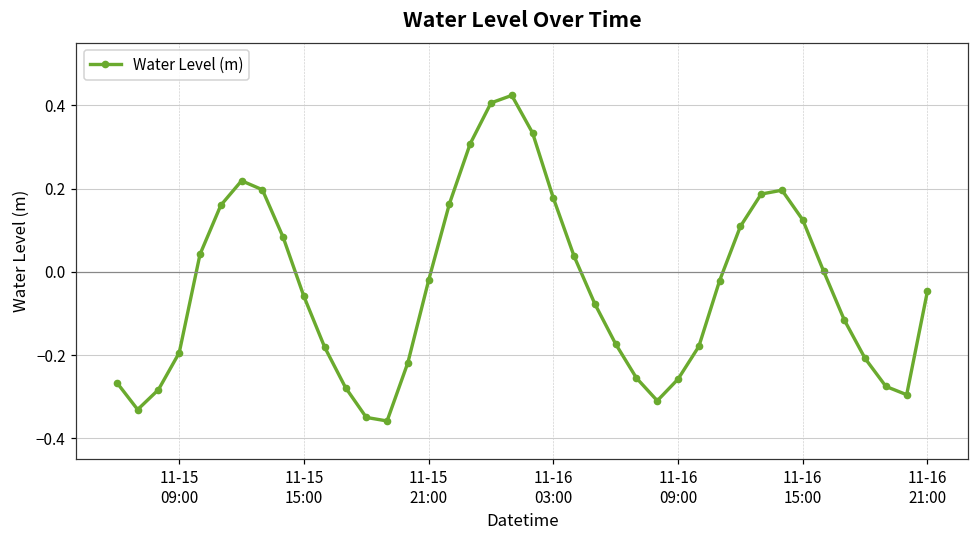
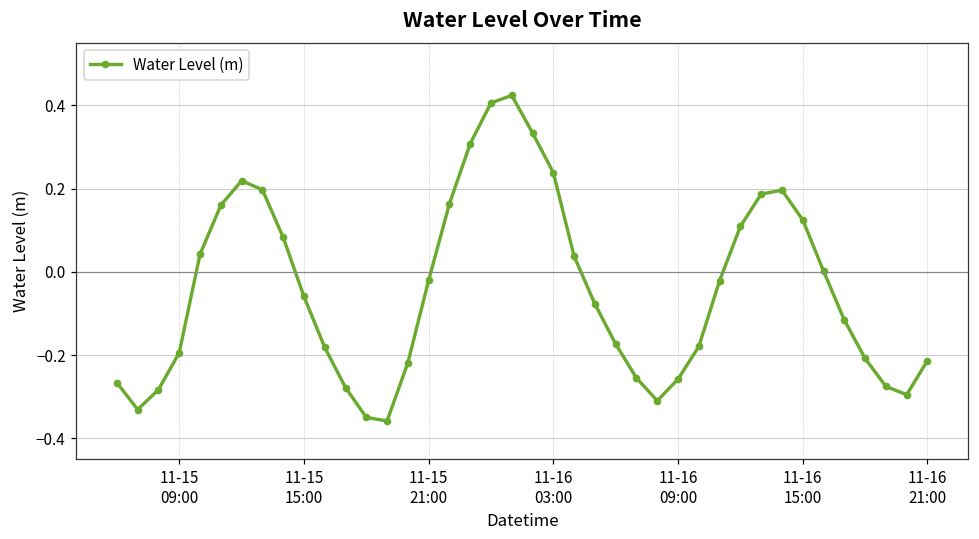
11-16 03:00: 0.18 -> 0.24
11-16 21:00: -0.05 -> -0.21
